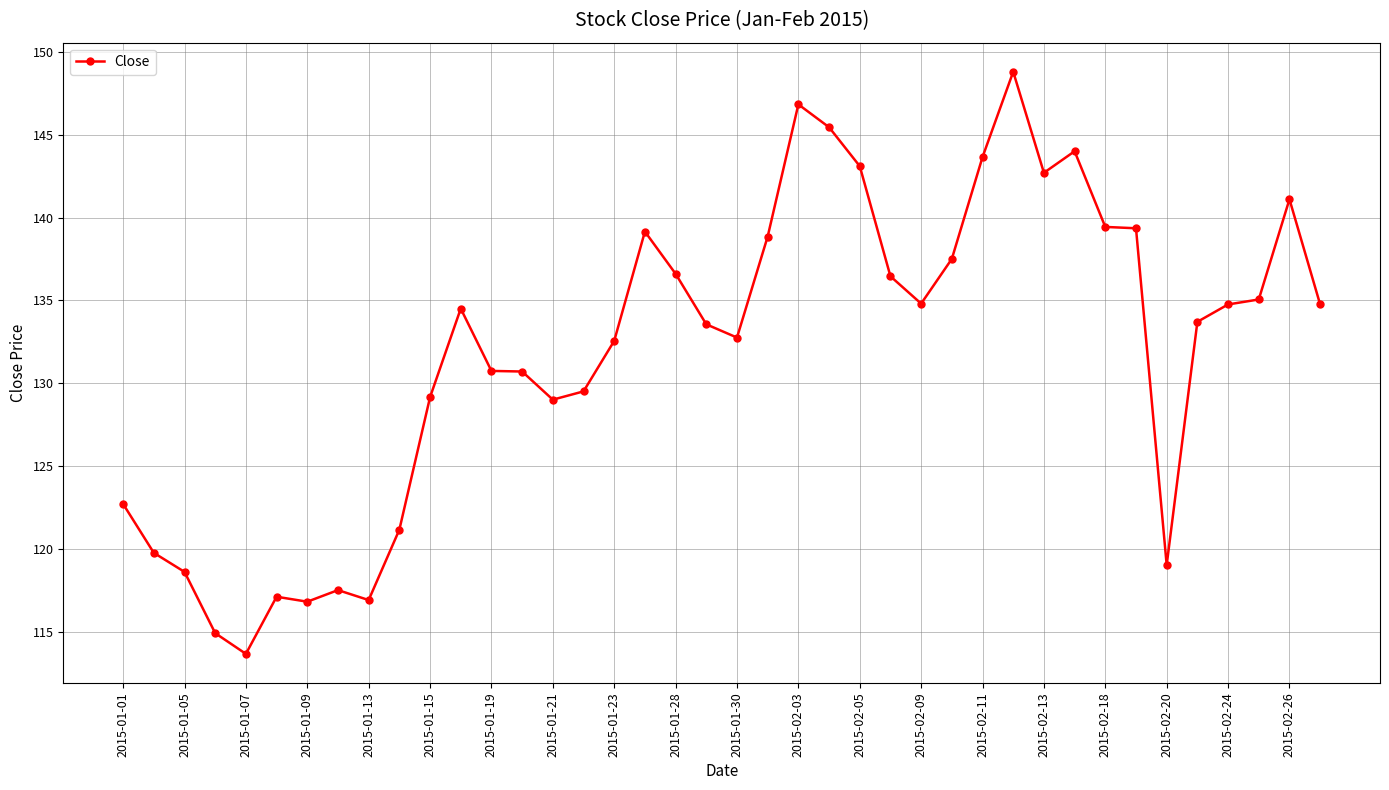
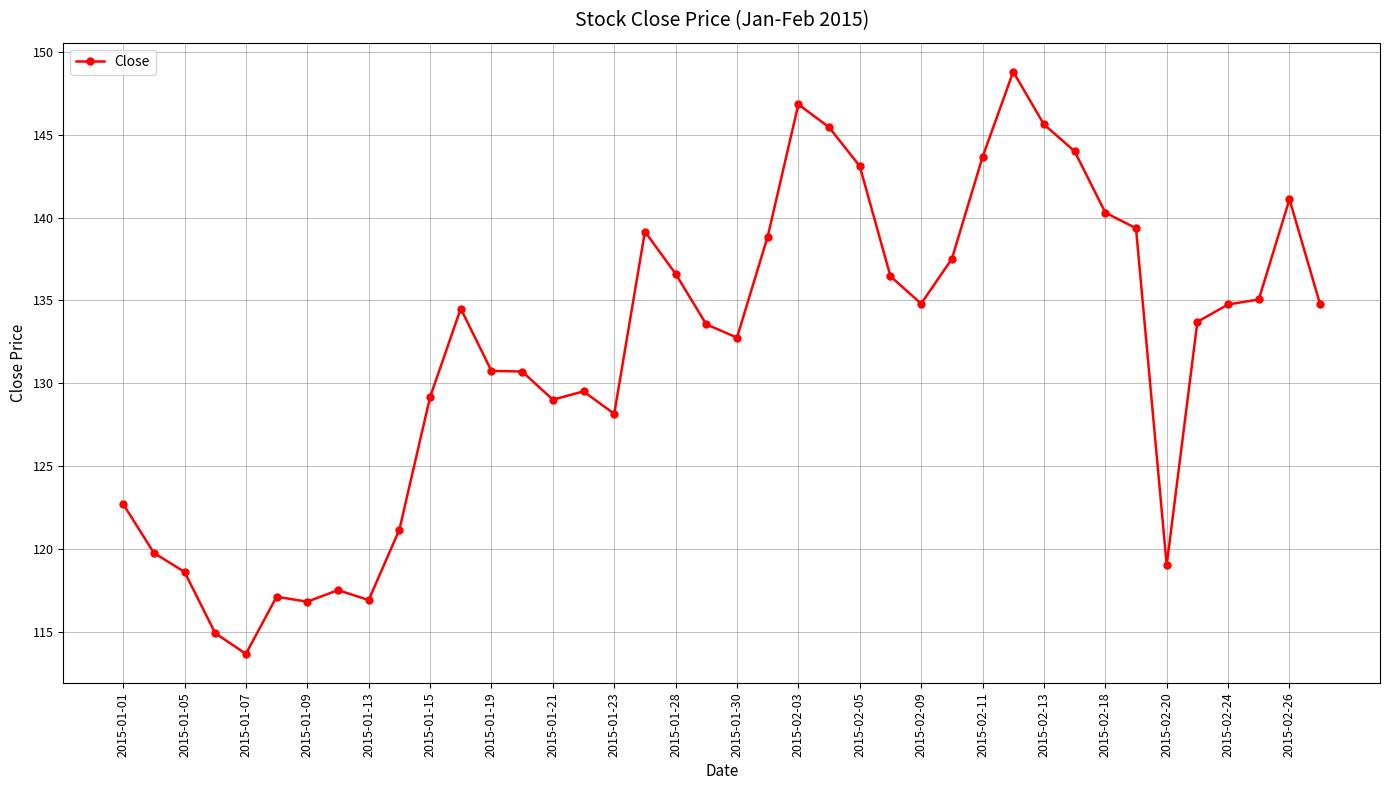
2015-01-23: 132.6 -> 128.1
2015-02-13: 142.7 -> 145.6
2015-02-18: 139.4 -> 140.3
